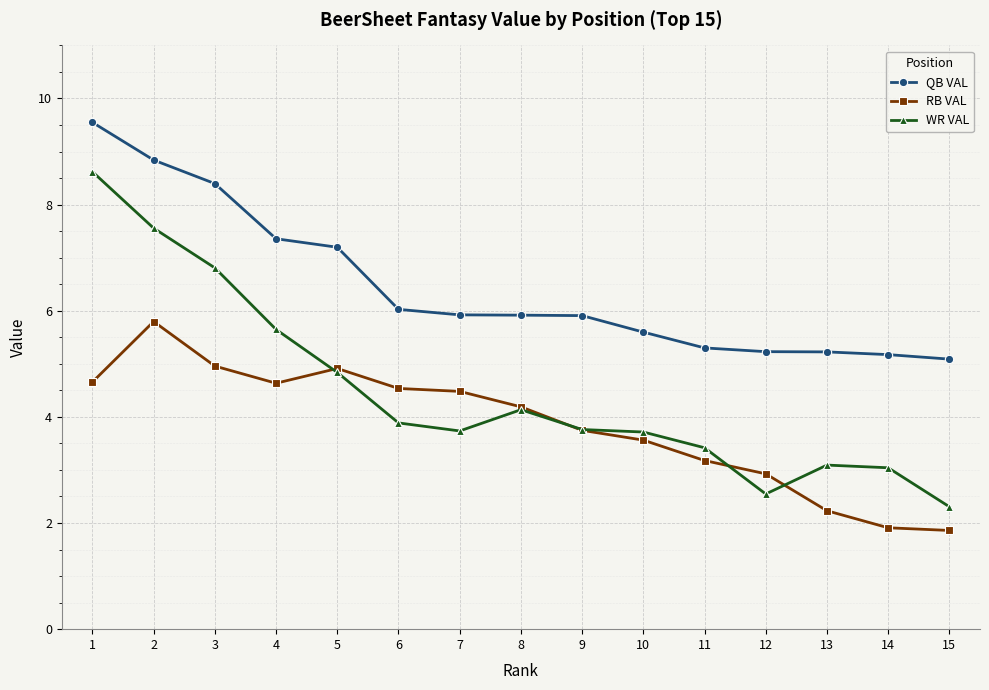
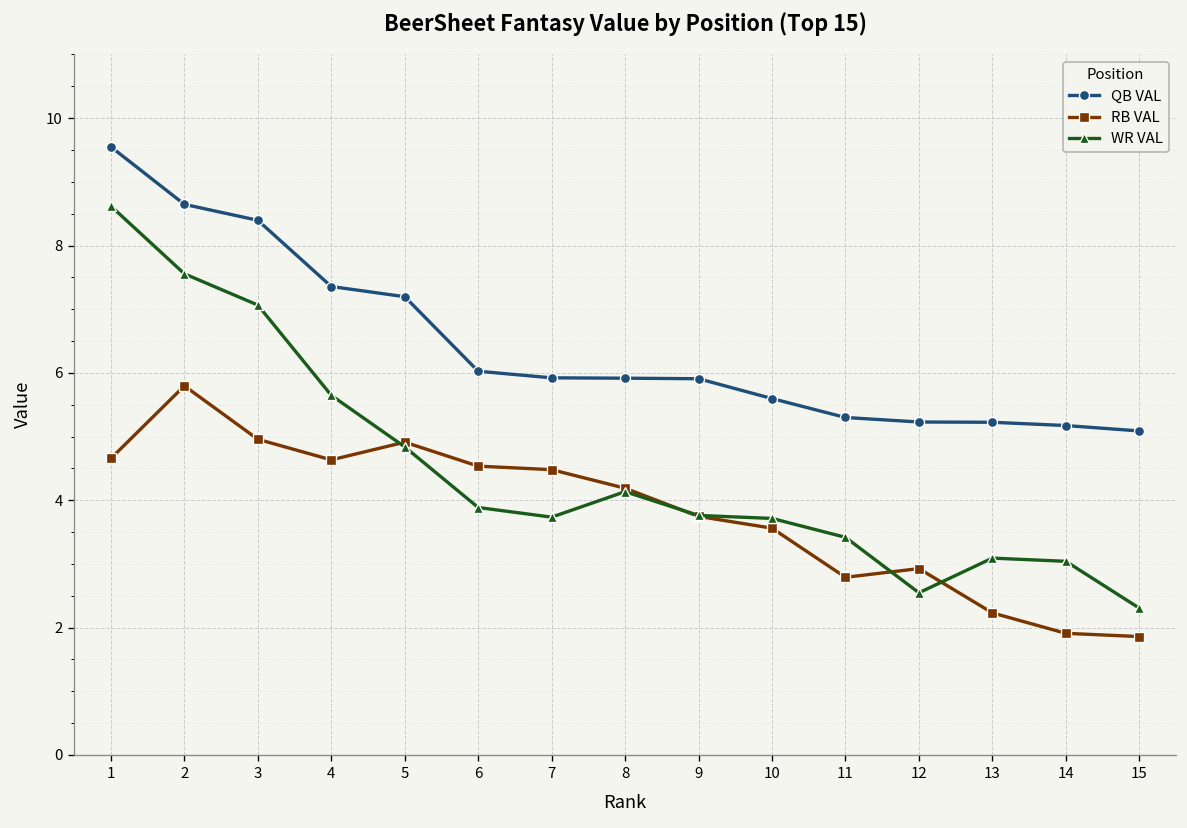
QB VAL, 2: 8.8 -> 8.6
WR VAL, 3: 6.8 -> 7.1
RB VAL, 11: 3.2 -> 2.8
